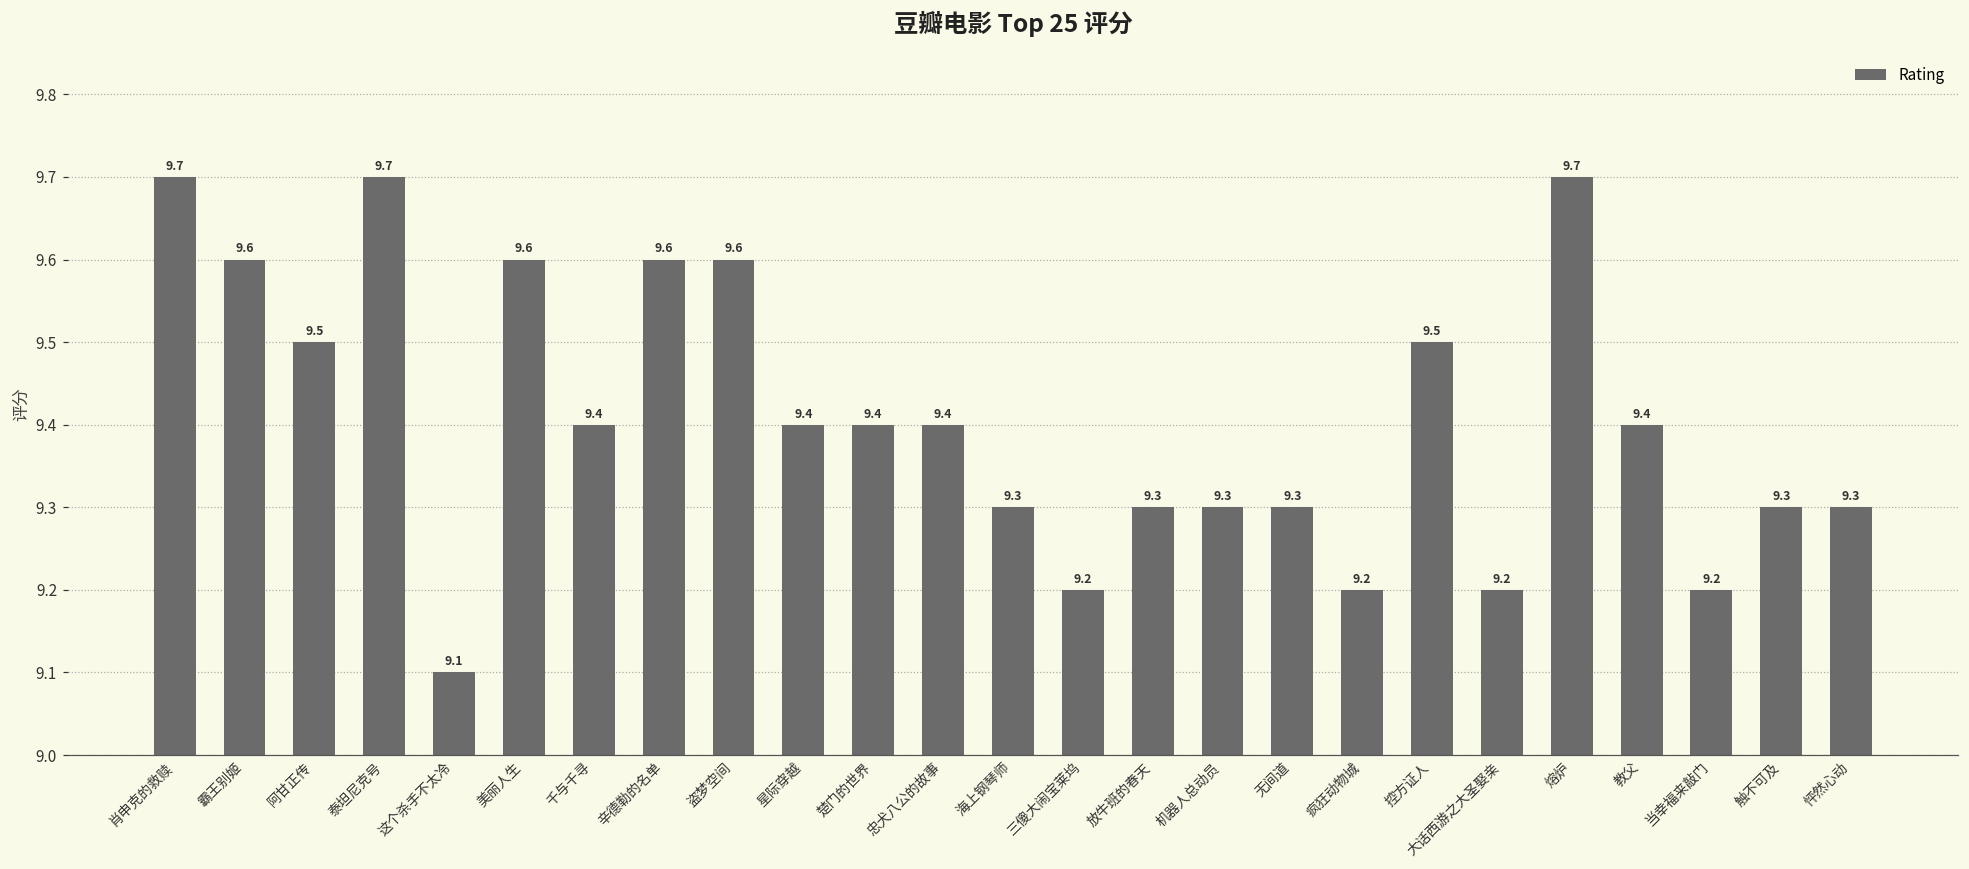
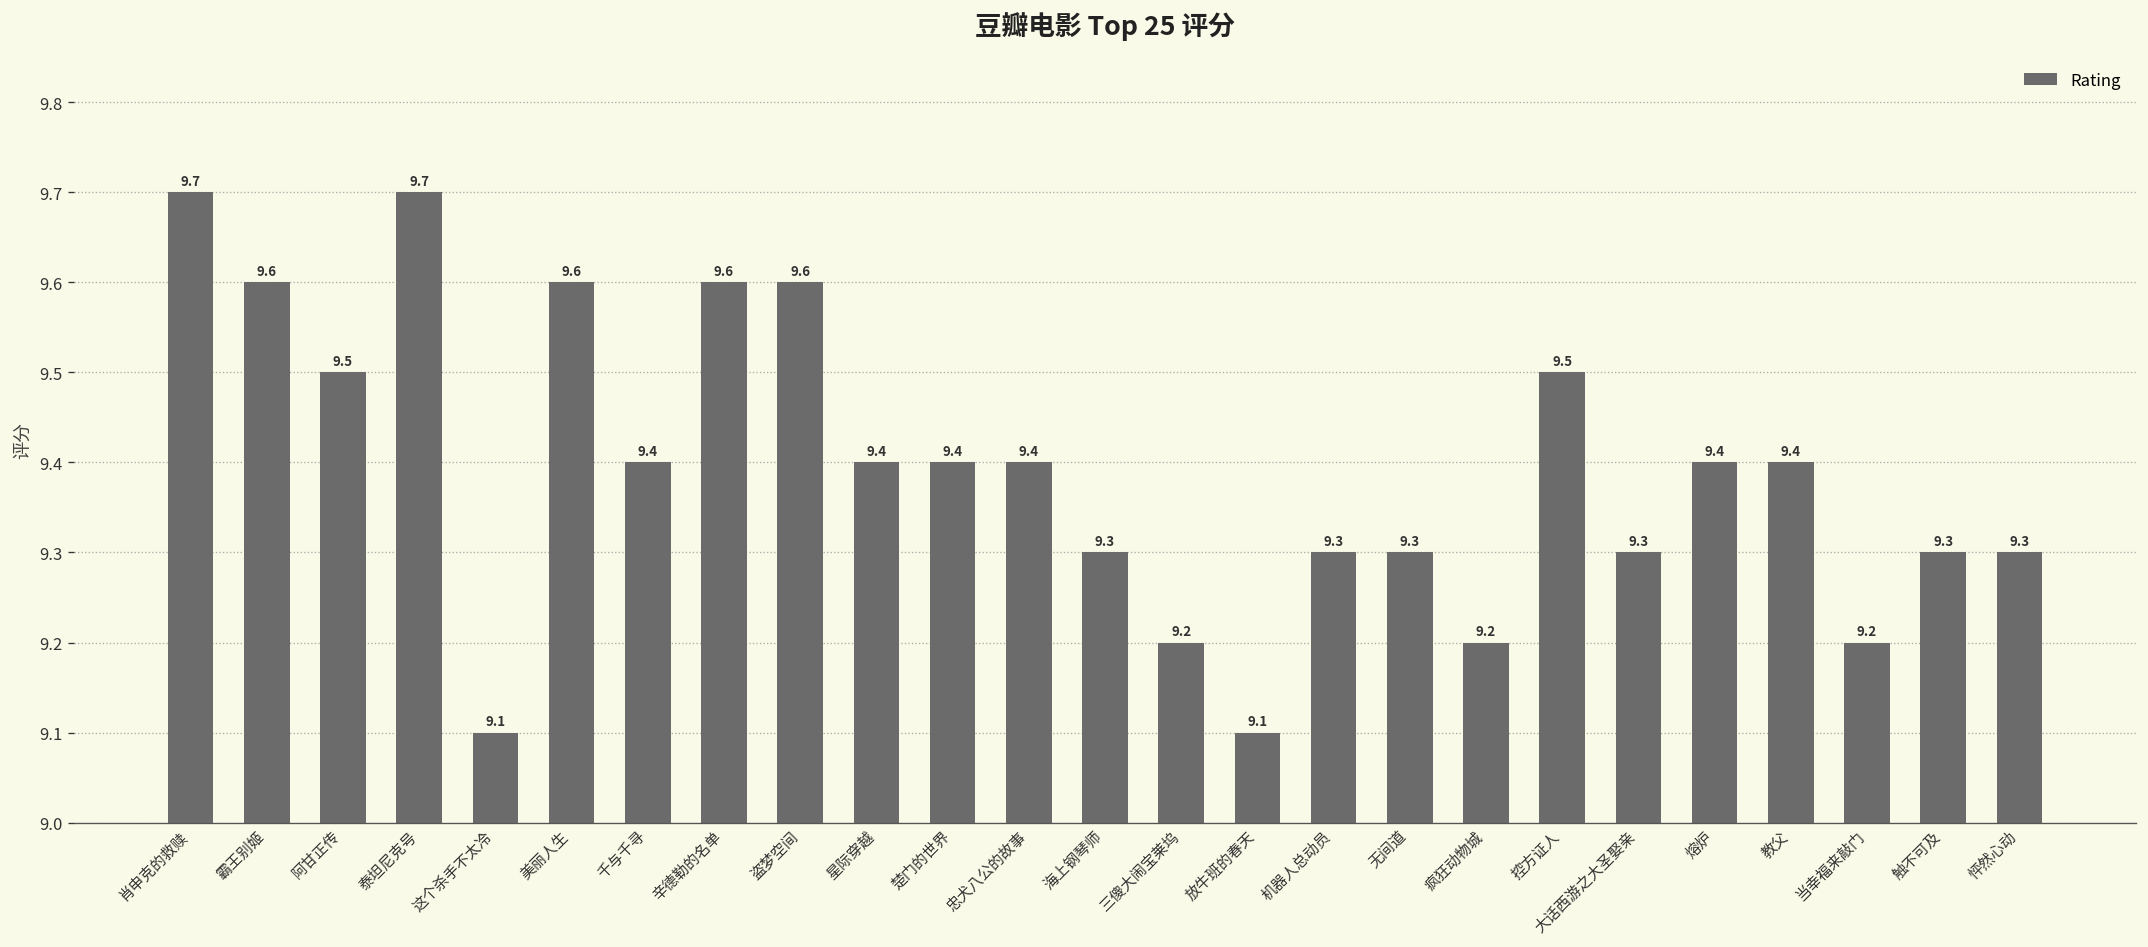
放牛班的春天: 9.3 -> 9.1
大话西游之大圣娶亲: 9.2 -> 9.3
熔炉: 9.7 -> 9.4
